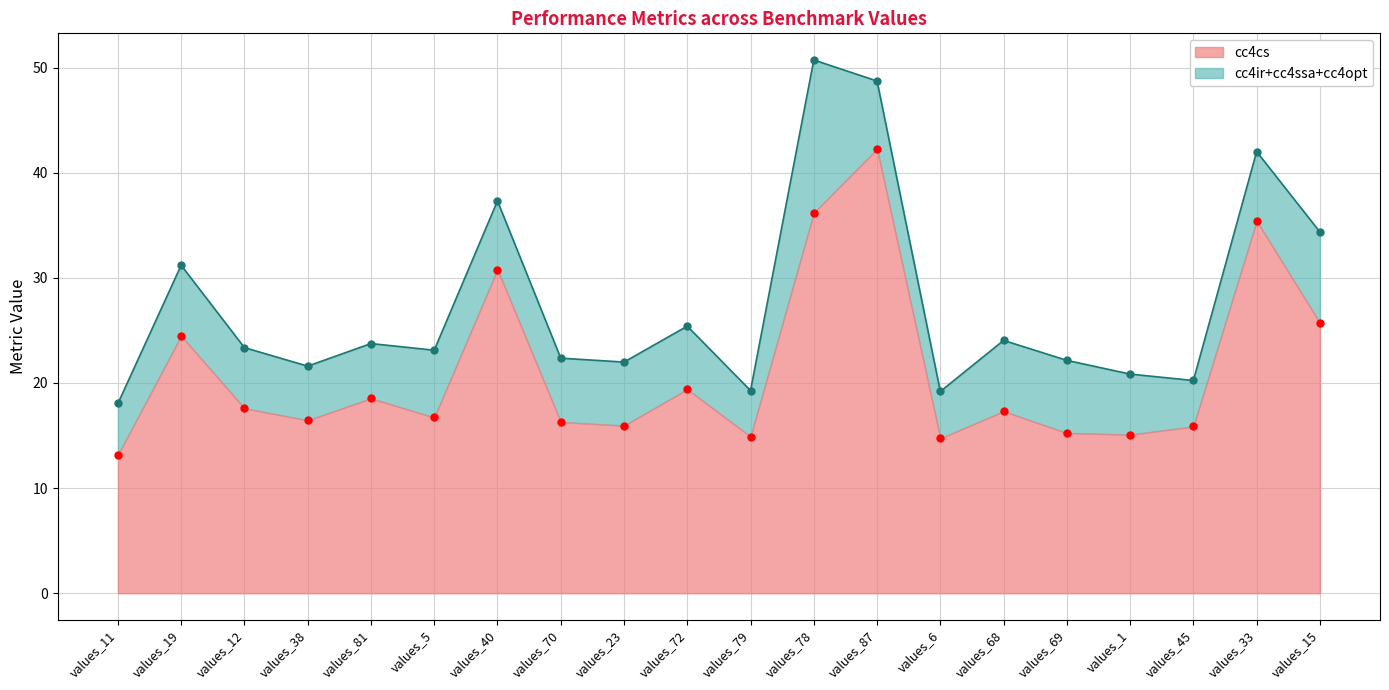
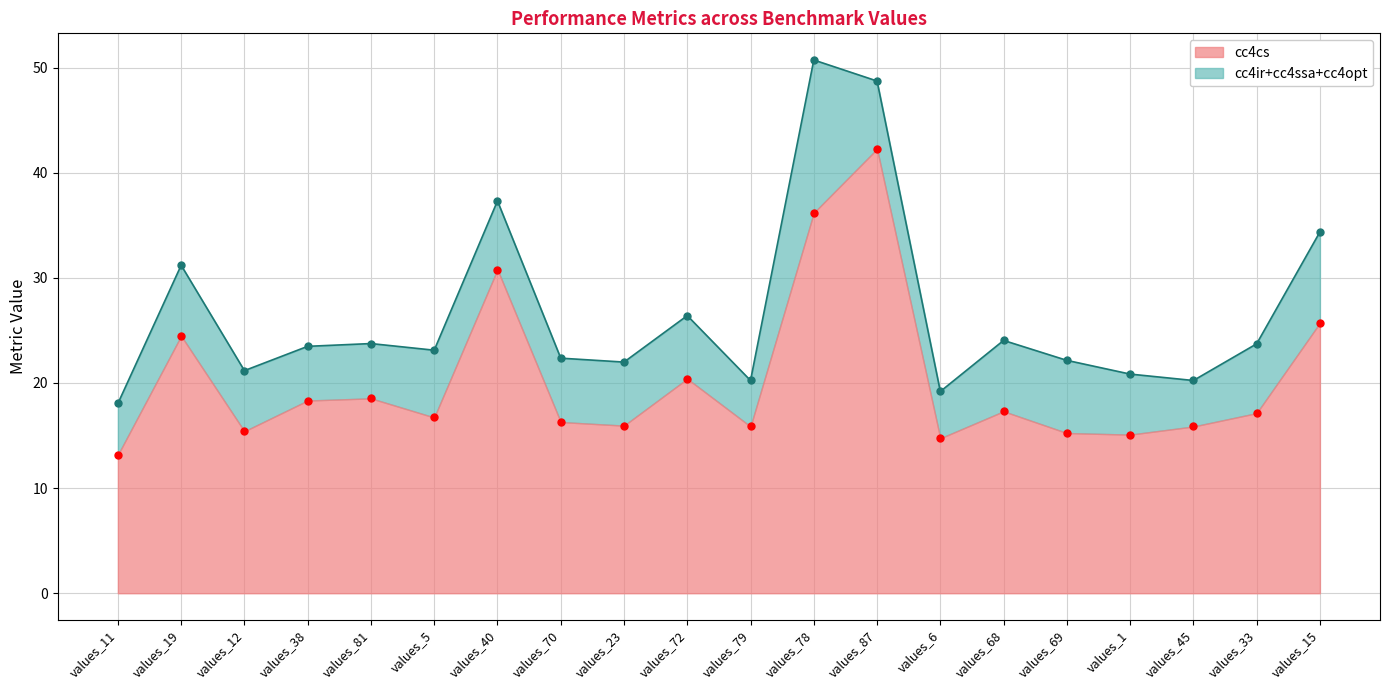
cc4cs, values_12: 17.6 -> 15.4
cc4cs, values_38: 16.4 -> 18.3
cc4cs, values_72: 19.4 -> 20.4
cc4cs, values_79: 14.9 -> 15.9
cc4cs, values_33: 35.4 -> 17.1
